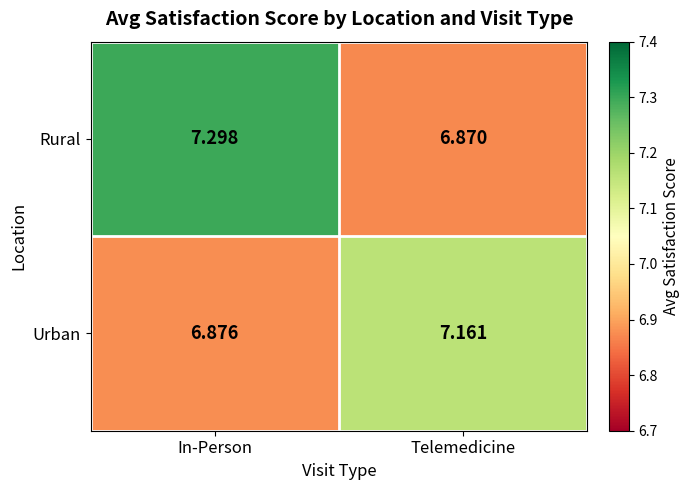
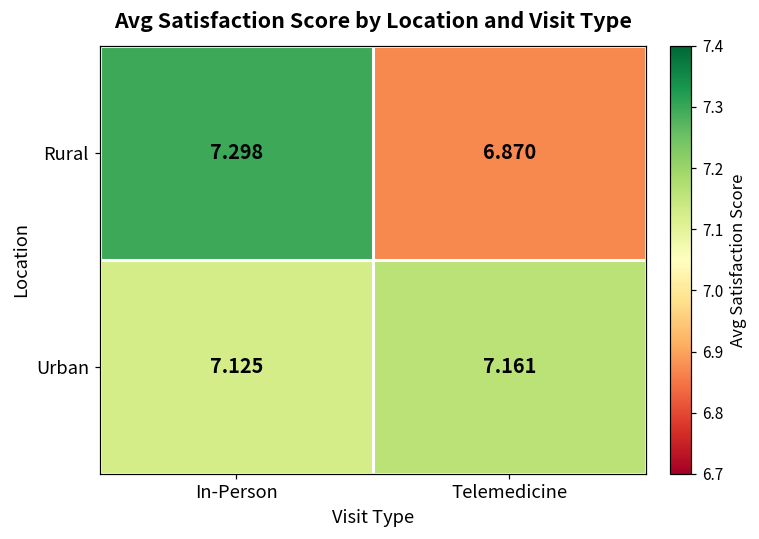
Urban, In-Person: 6.876 -> 7.125
